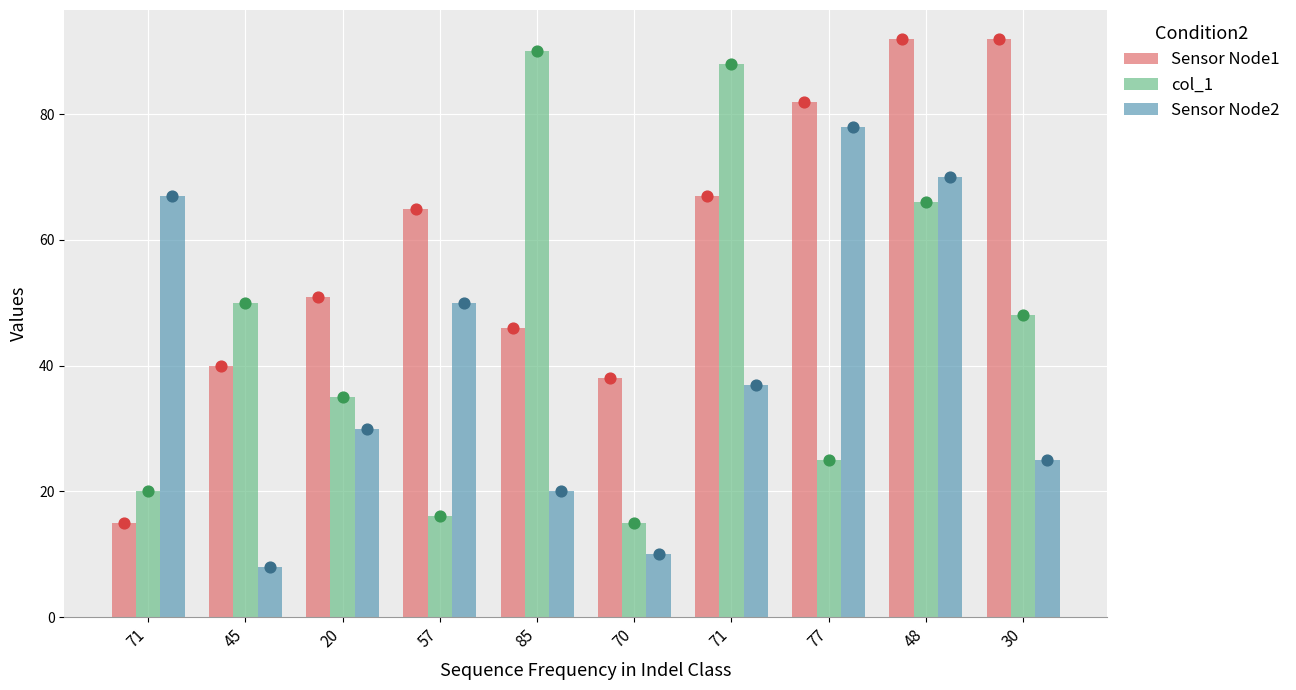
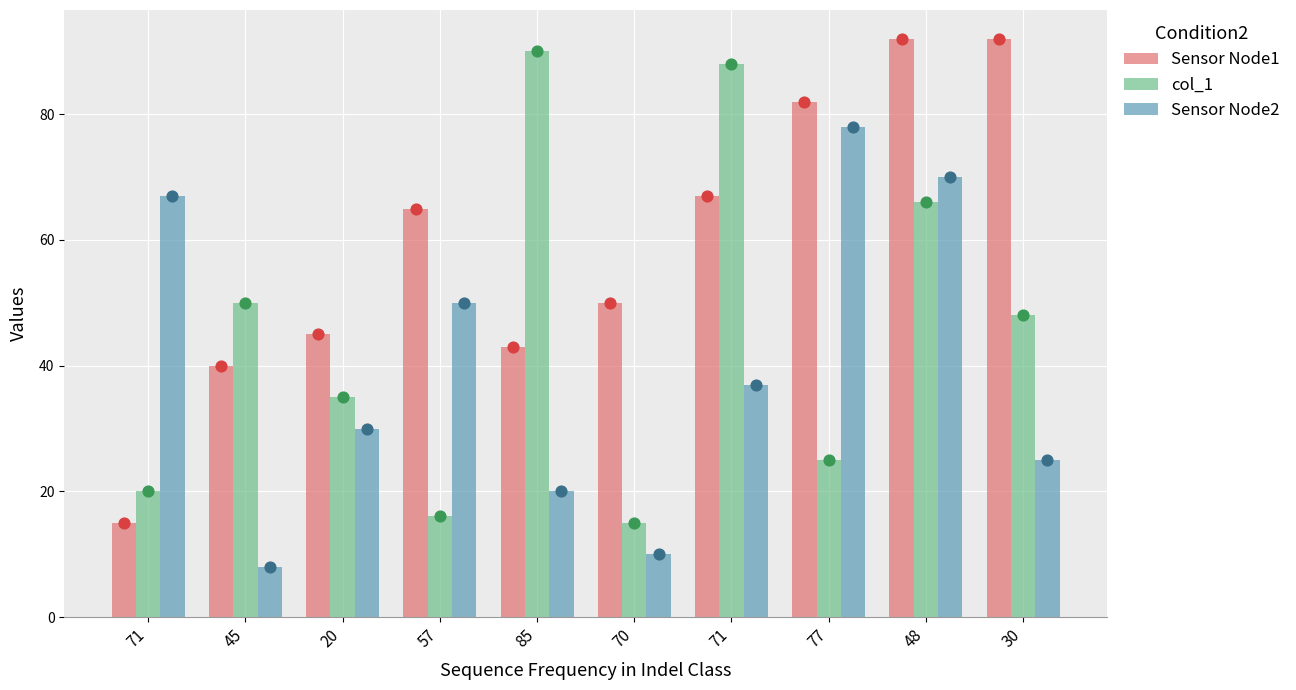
Sensor Node1, 20: 51 -> 45
Sensor Node1, 85: 46 -> 43
Sensor Node1, 70: 38 -> 50
